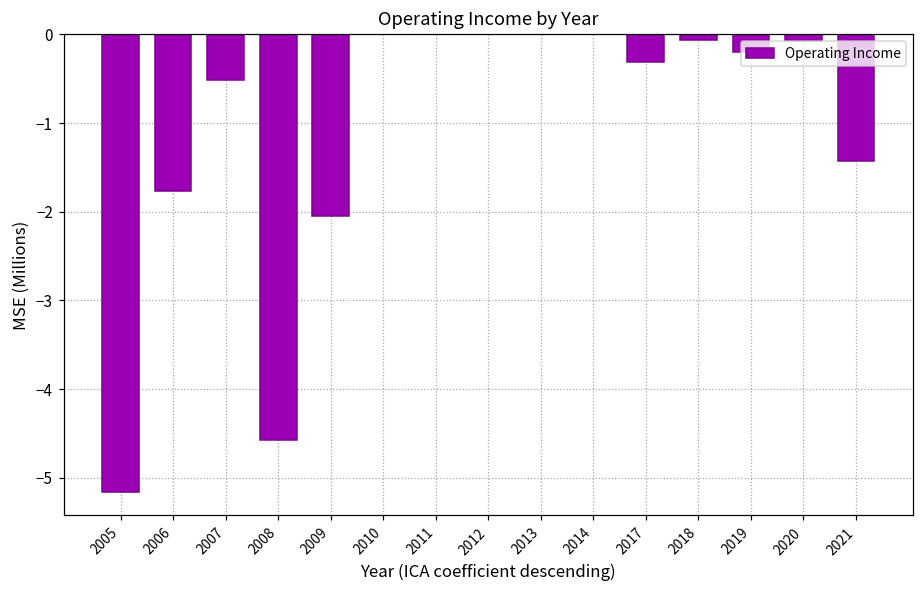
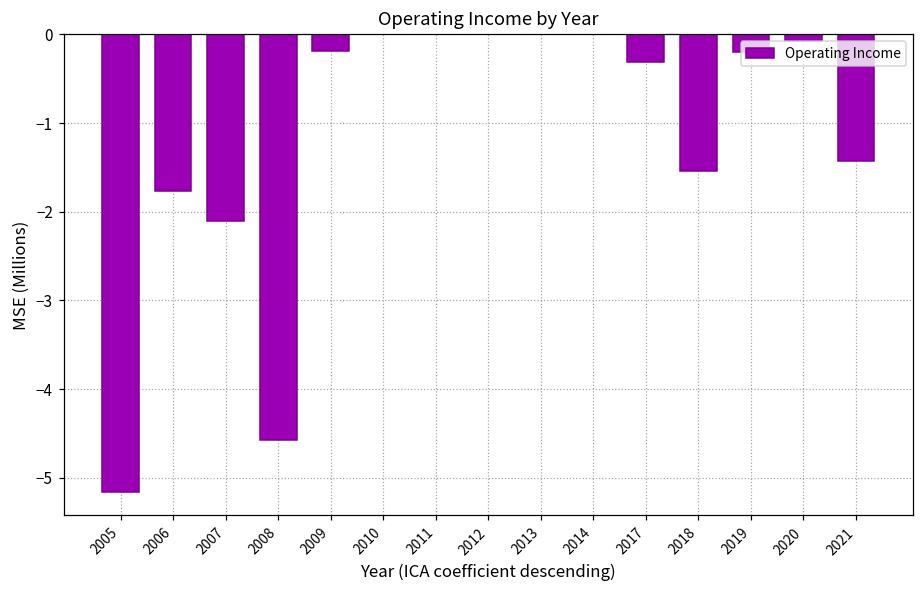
2007: -0.5 -> -2.1
2009: -2.1 -> -0.2
2018: -0.1 -> -1.5
